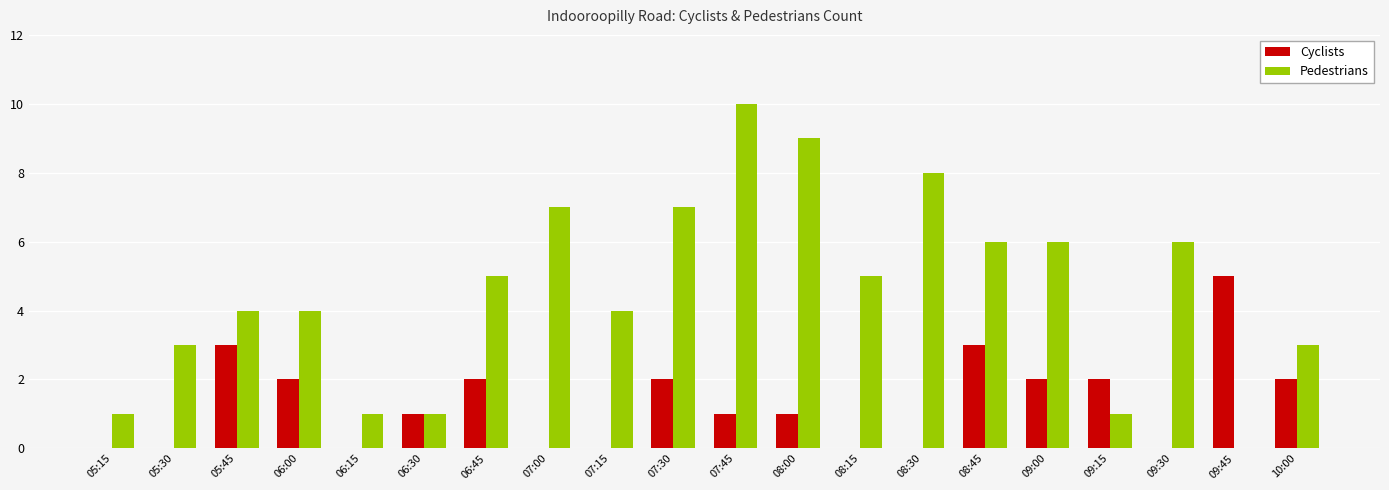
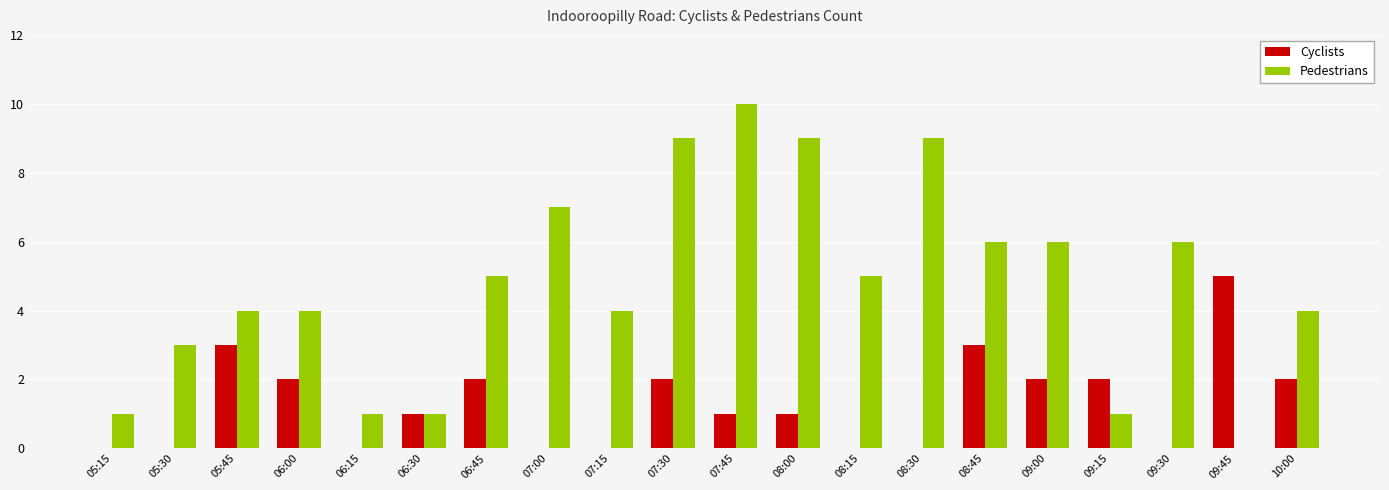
Pedestrians, 07:30: 7 -> 9
Pedestrians, 08:30: 8 -> 9
Pedestrians, 10:00: 3 -> 4
